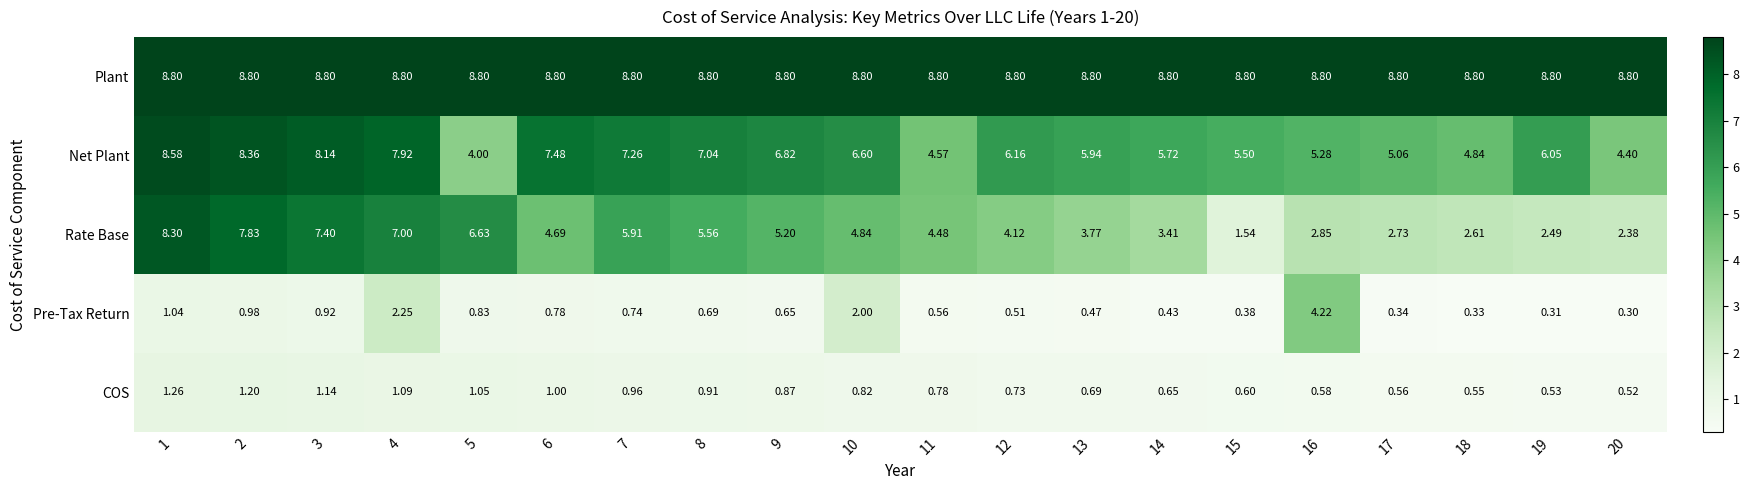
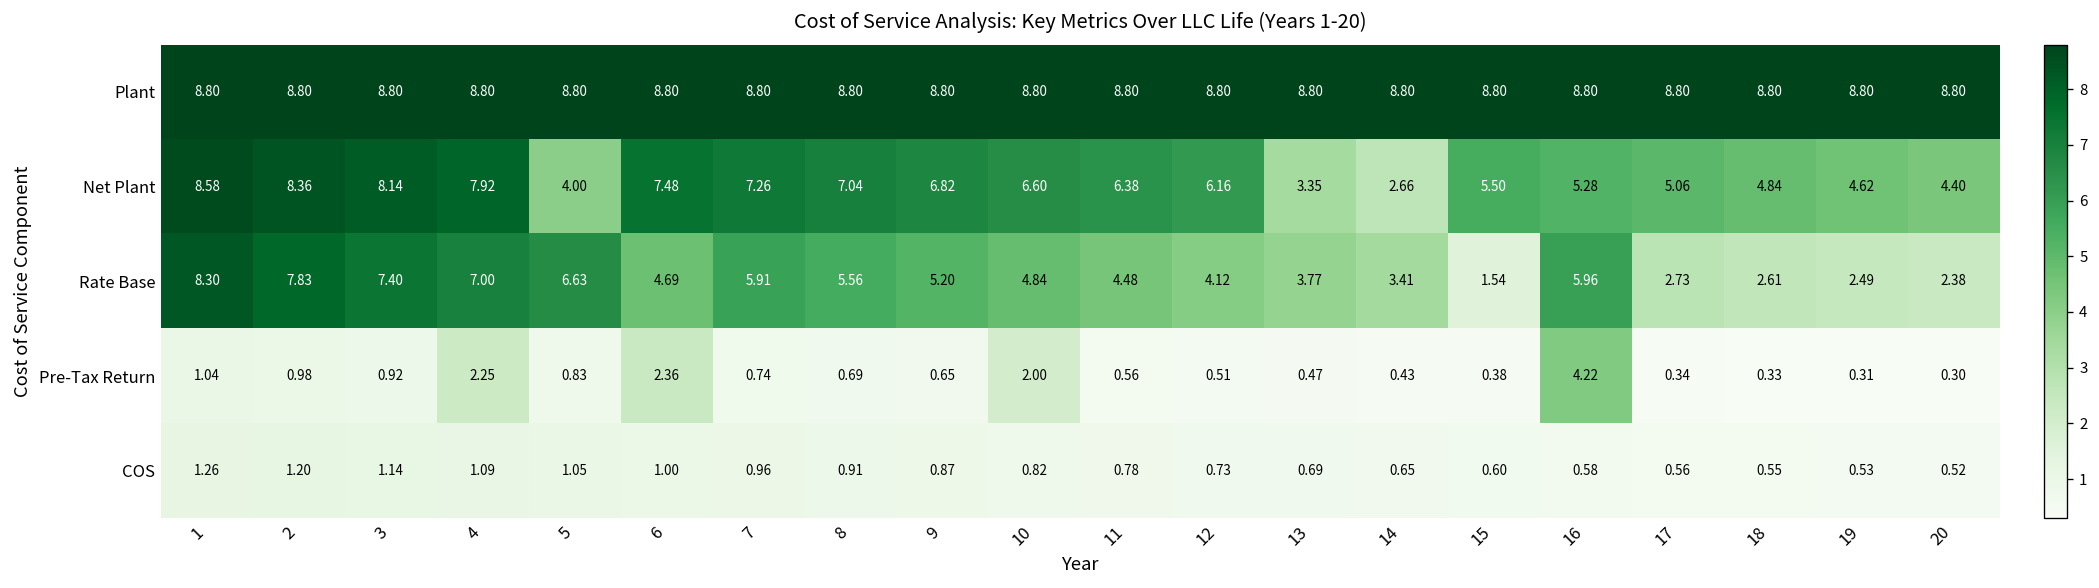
Net Plant, 11: 4.57 -> 6.38
Net Plant, 13: 5.94 -> 3.35
Net Plant, 14: 5.72 -> 2.66
Net Plant, 19: 6.05 -> 4.62
Rate Base, 16: 2.85 -> 5.96
Pre-Tax Return, 6: 0.78 -> 2.36
